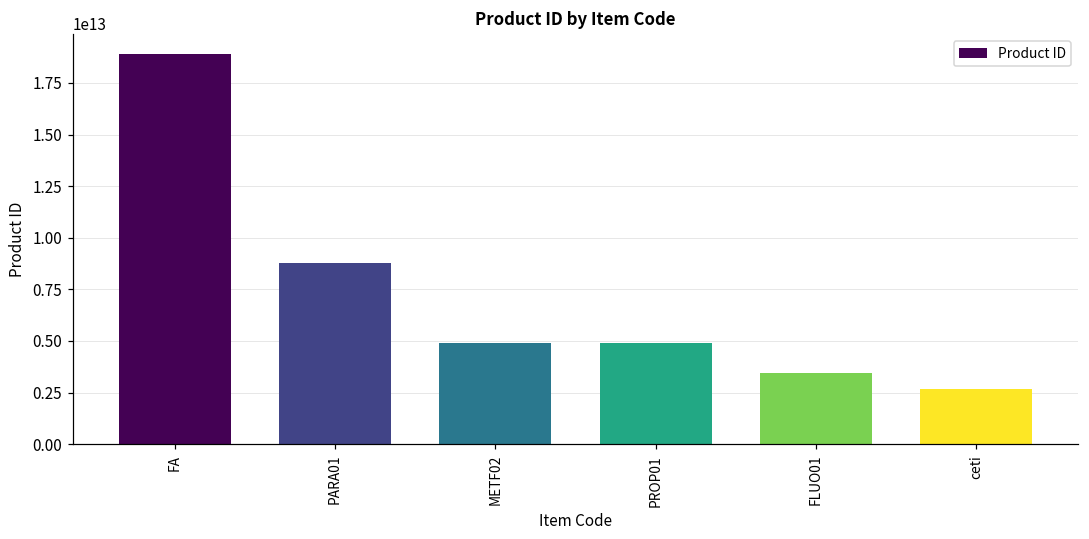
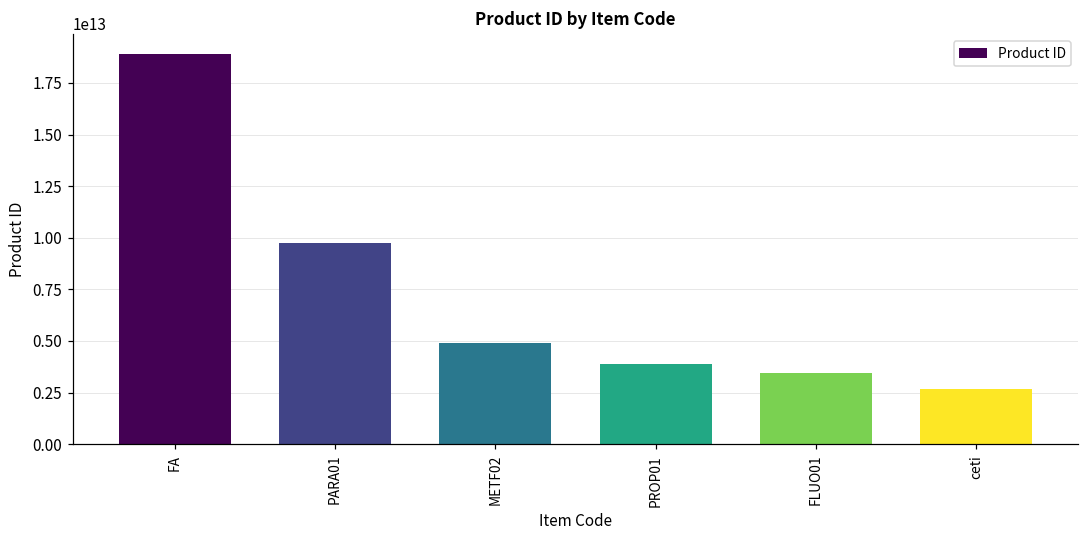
PARA01: 8800000000000 -> 9700000000000
PROP01: 4900000000000 -> 3900000000000
